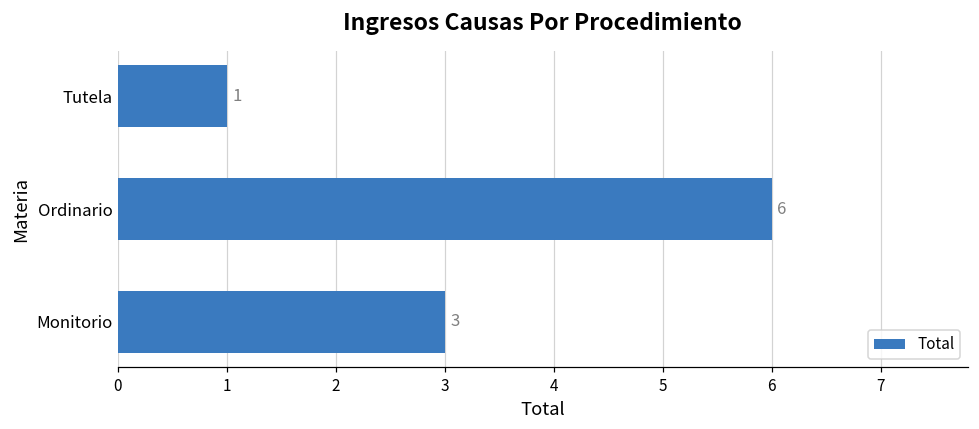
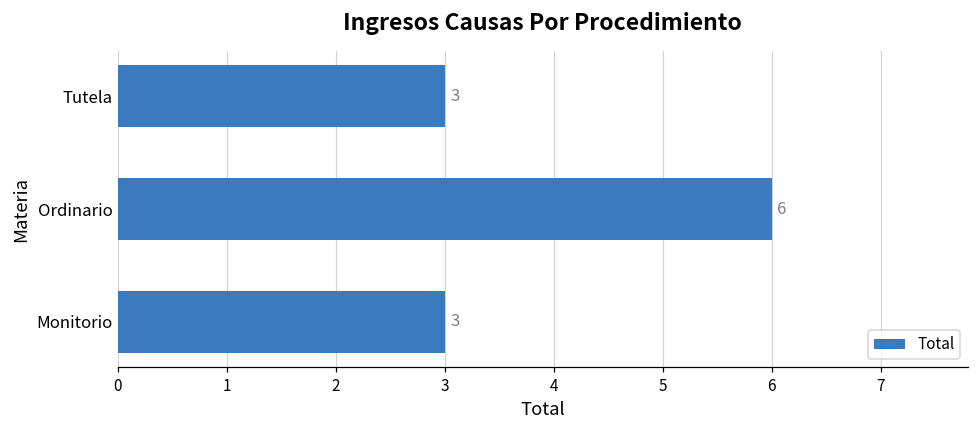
Tutela: 1 -> 3
